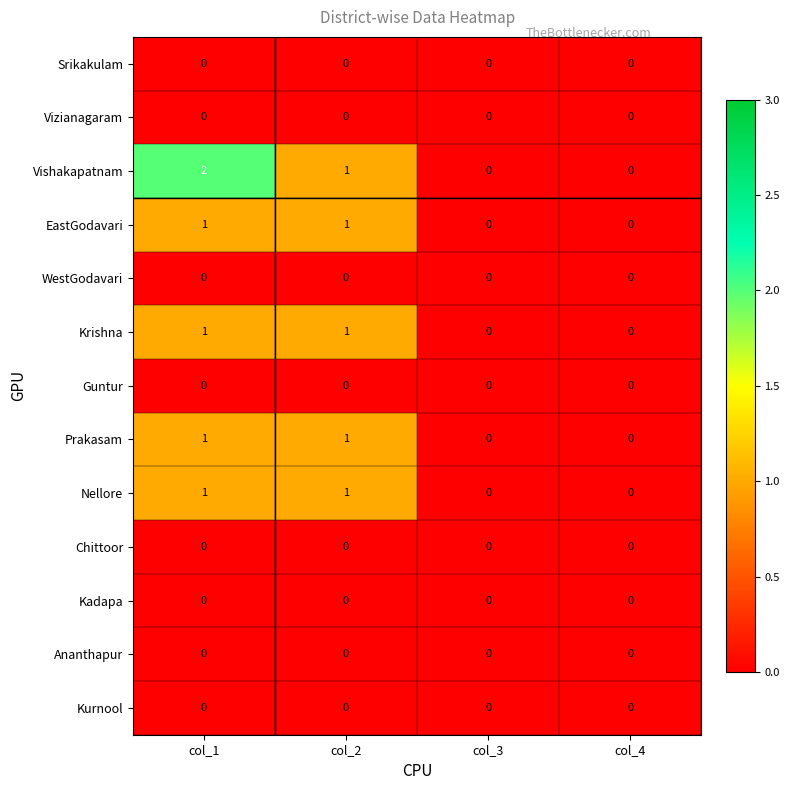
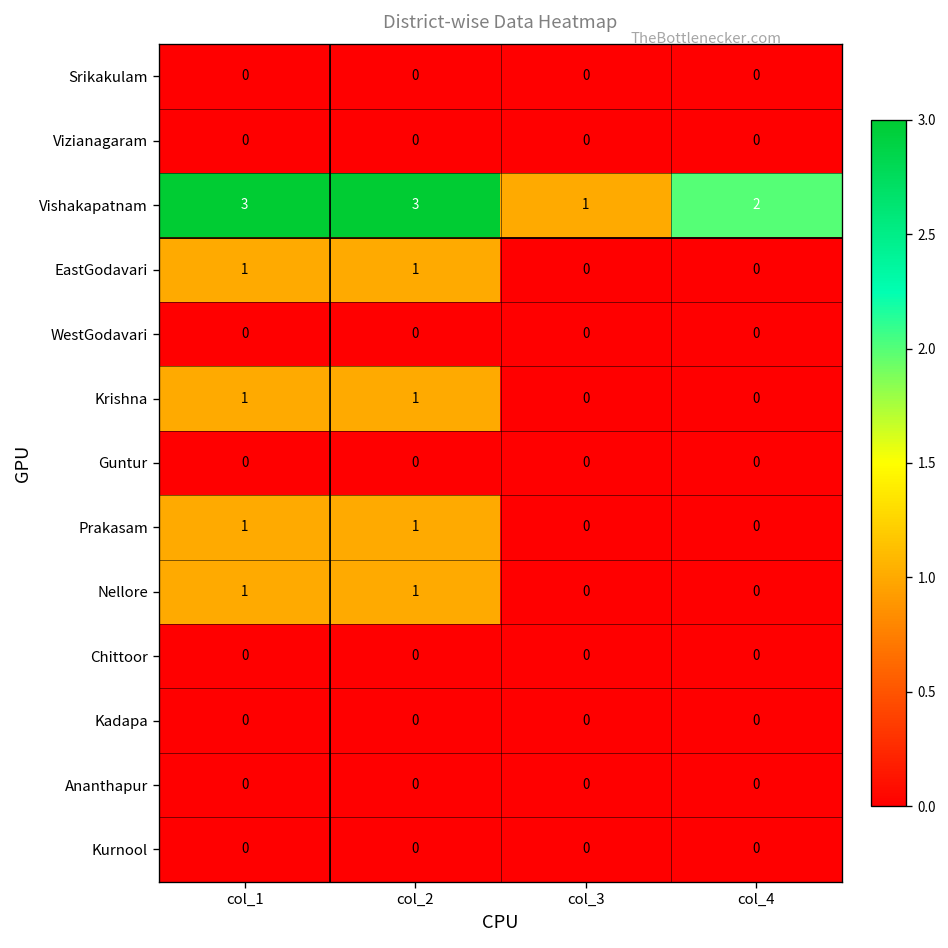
Vishakapatnam, col_1: 2 -> 3
Vishakapatnam, col_2: 1 -> 3
Vishakapatnam, col_3: 0 -> 1
Vishakapatnam, col_4: 0 -> 2
